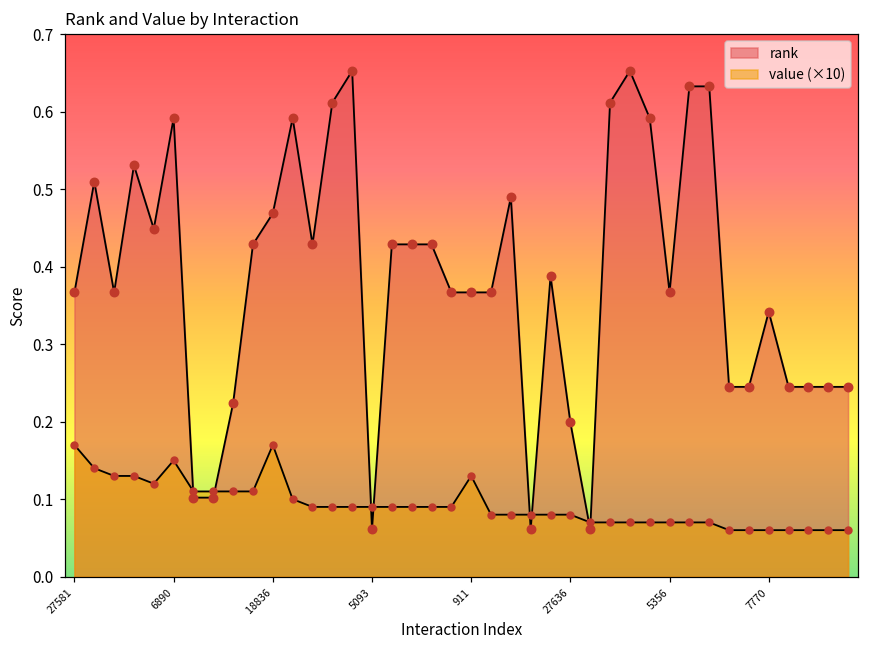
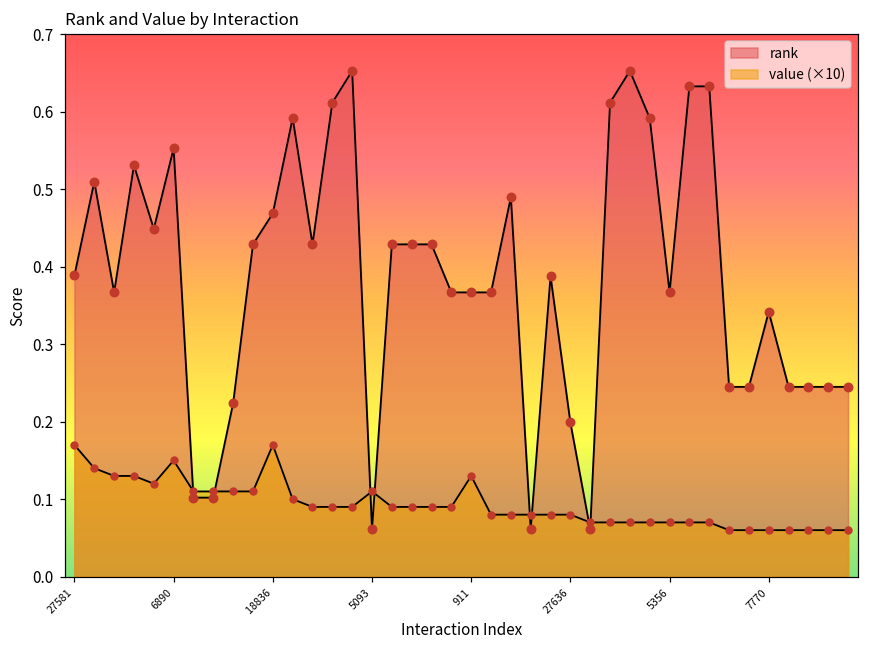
rank, 27581: 0.37 -> 0.39
rank, 6890: 0.59 -> 0.55
value (×10), 5093: 0.09 -> 0.11
